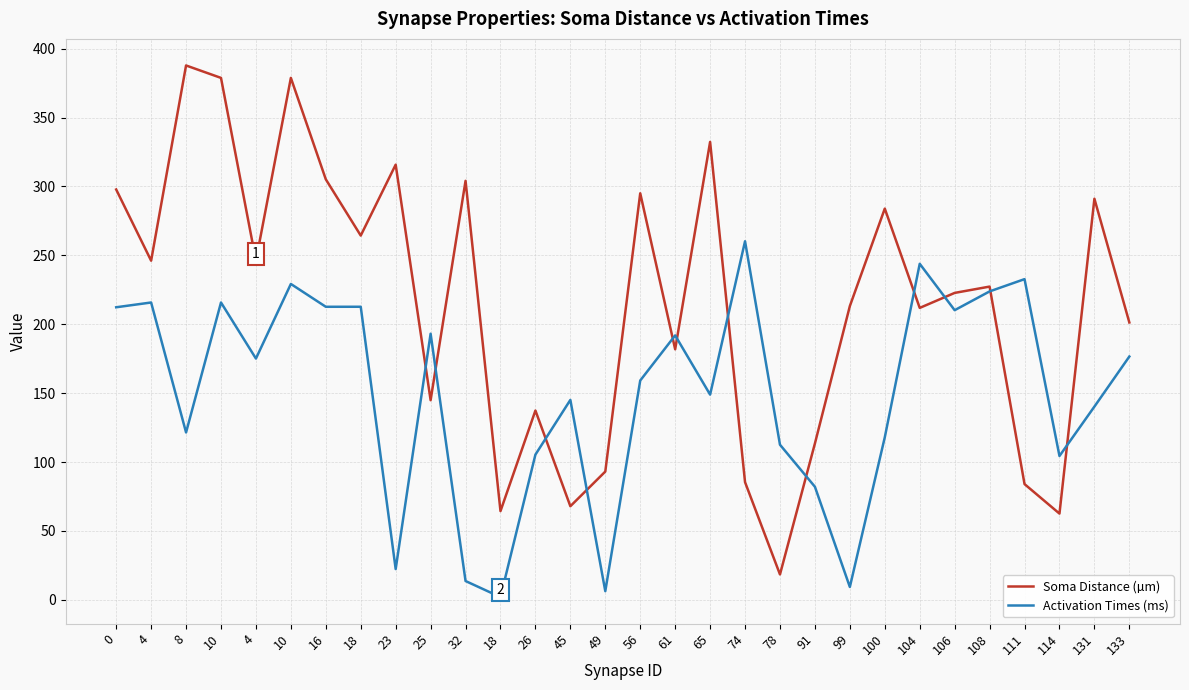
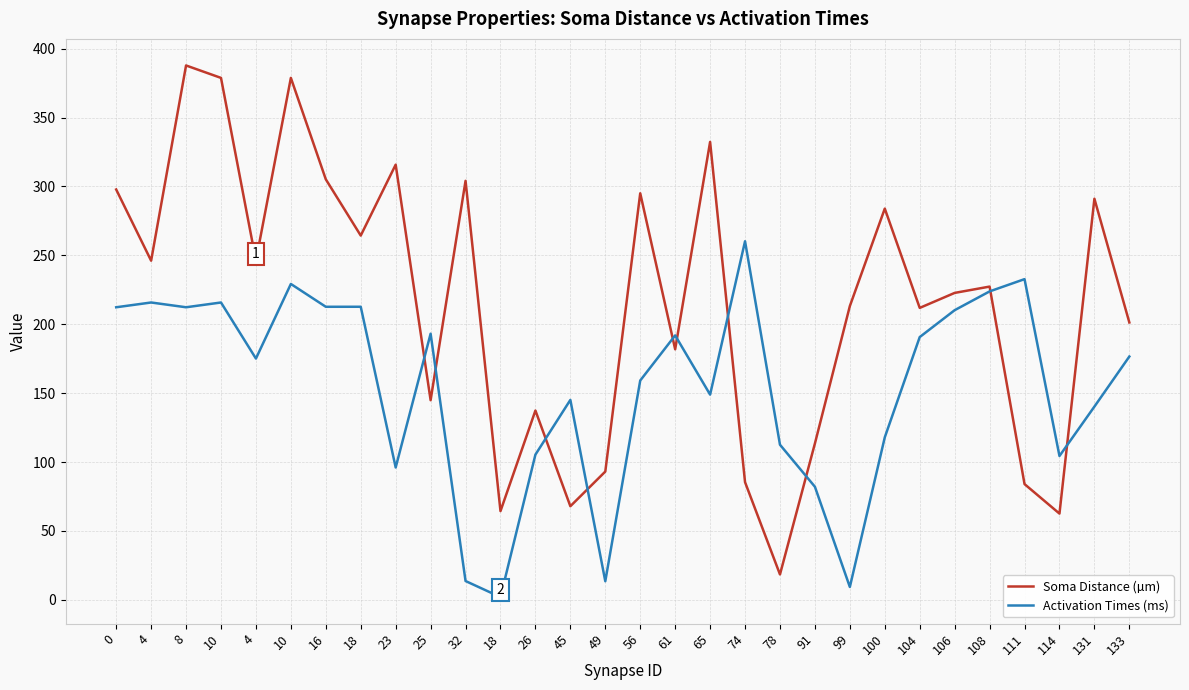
Activation Times (ms), 8: 121 -> 212
Activation Times (ms), 23: 22 -> 96
Activation Times (ms), 49: 6 -> 13
Activation Times (ms), 104: 244 -> 191
